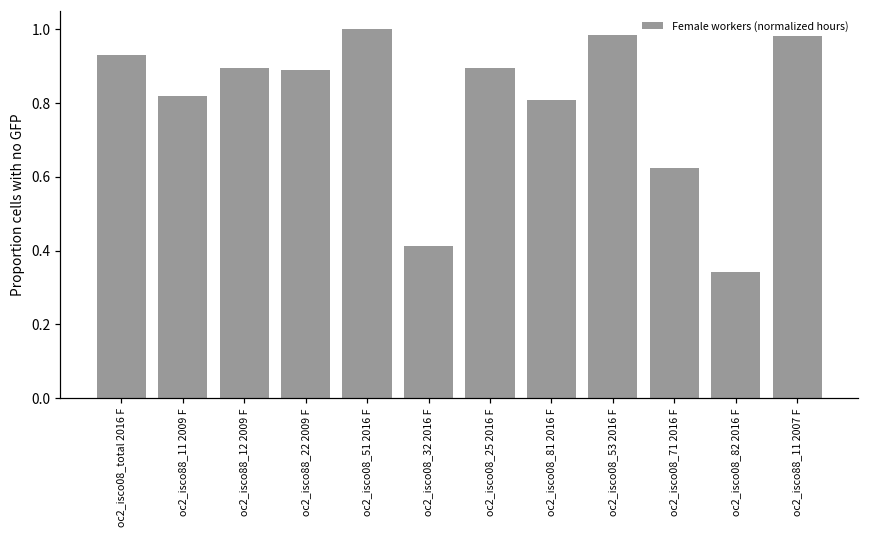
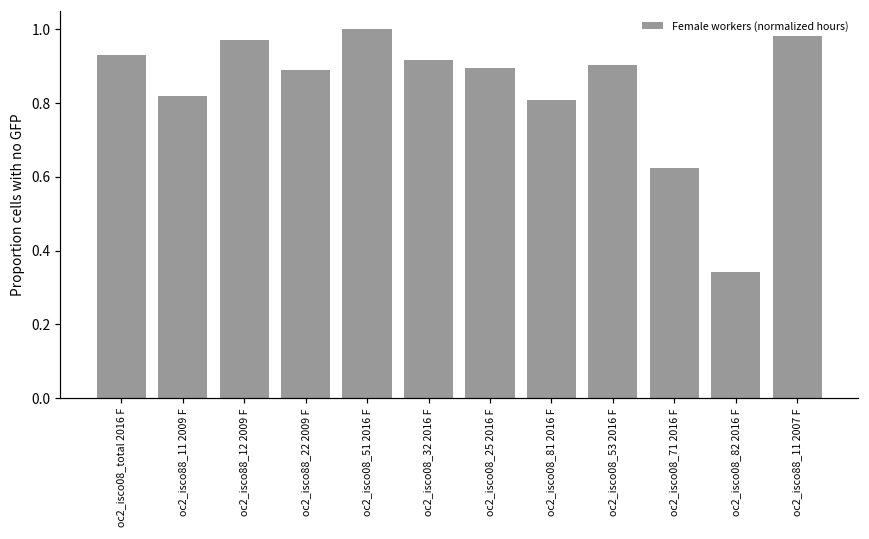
oc2_isco88_12 2009 F: 0.90 -> 0.97
oc2_isco08_32 2016 F: 0.41 -> 0.92
oc2_isco08_53 2016 F: 0.99 -> 0.90
